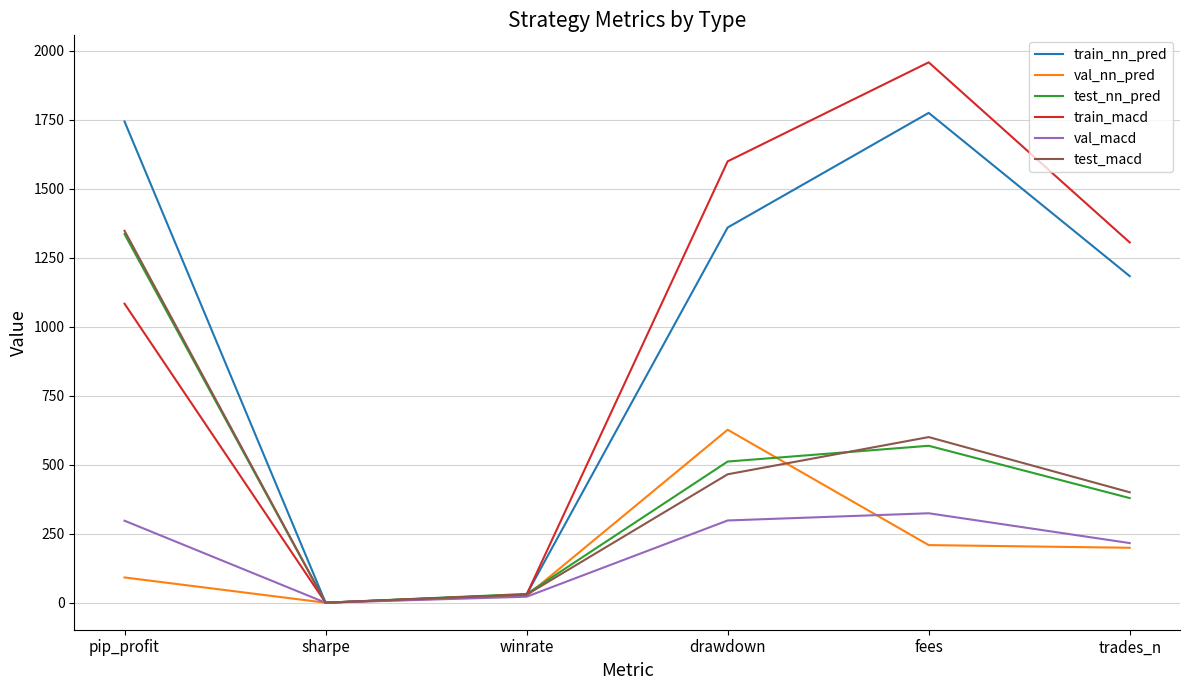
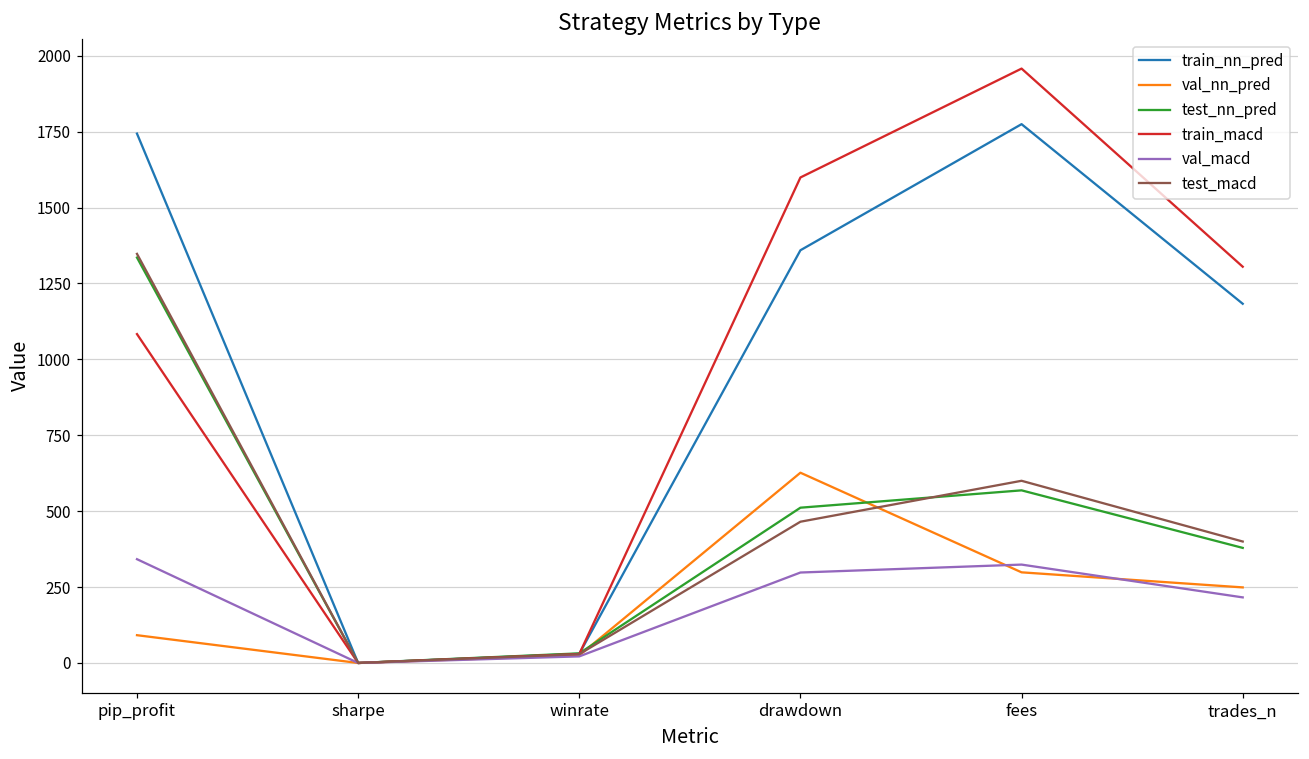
val_macd, pip_profit: 300 -> 340
val_nn_pred, fees: 210 -> 300
val_nn_pred, trades_n: 200 -> 250
